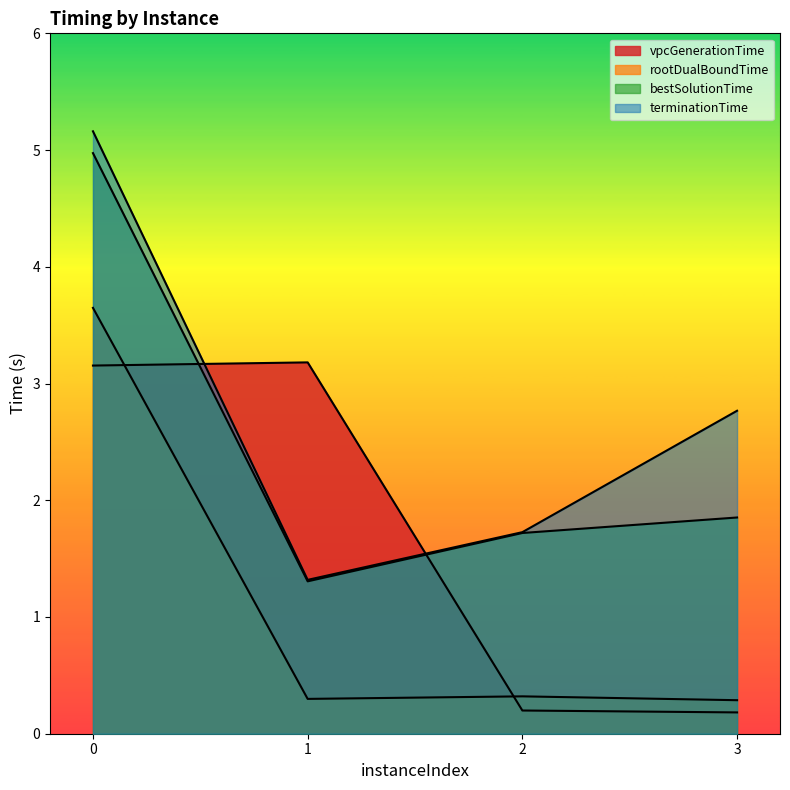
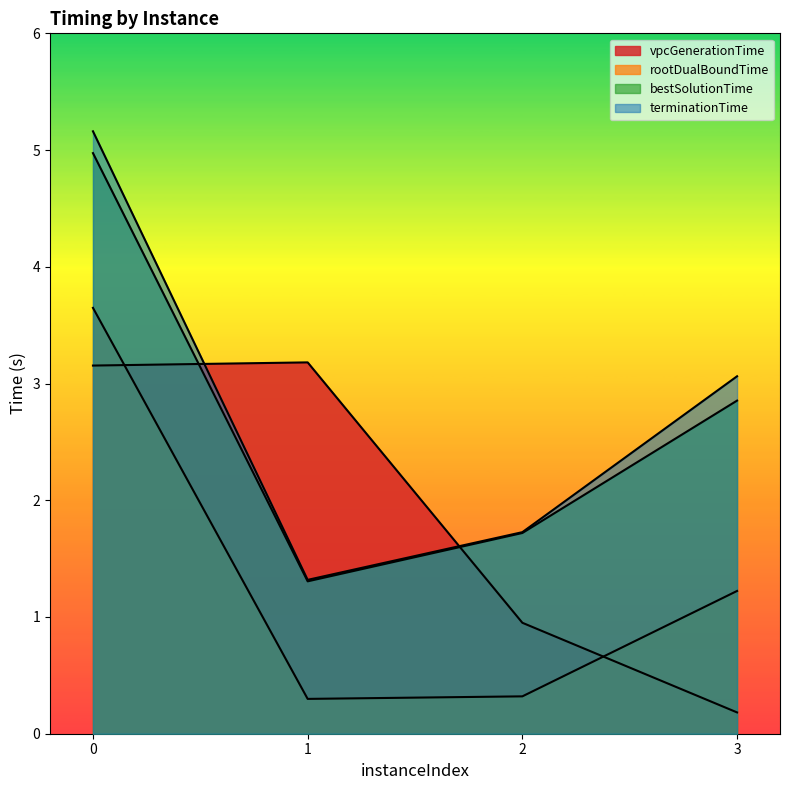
vpcGenerationTime, 2: 0.20 -> 0.95
rootDualBoundTime, 3: 0.29 -> 1.22
bestSolutionTime, 3: 1.85 -> 2.85
terminationTime, 3: 2.77 -> 3.06
